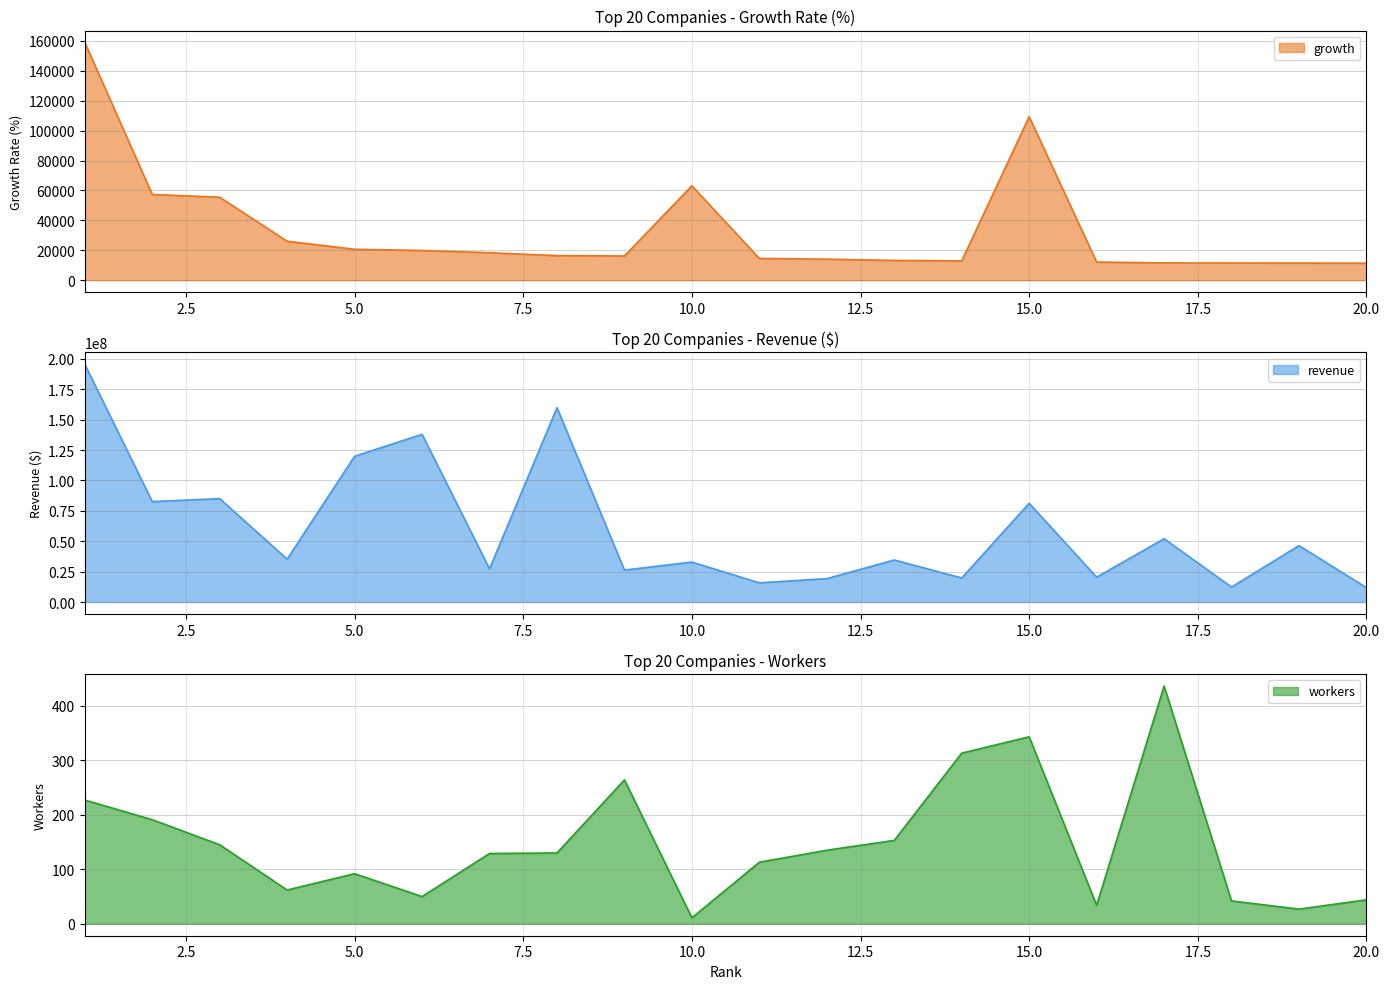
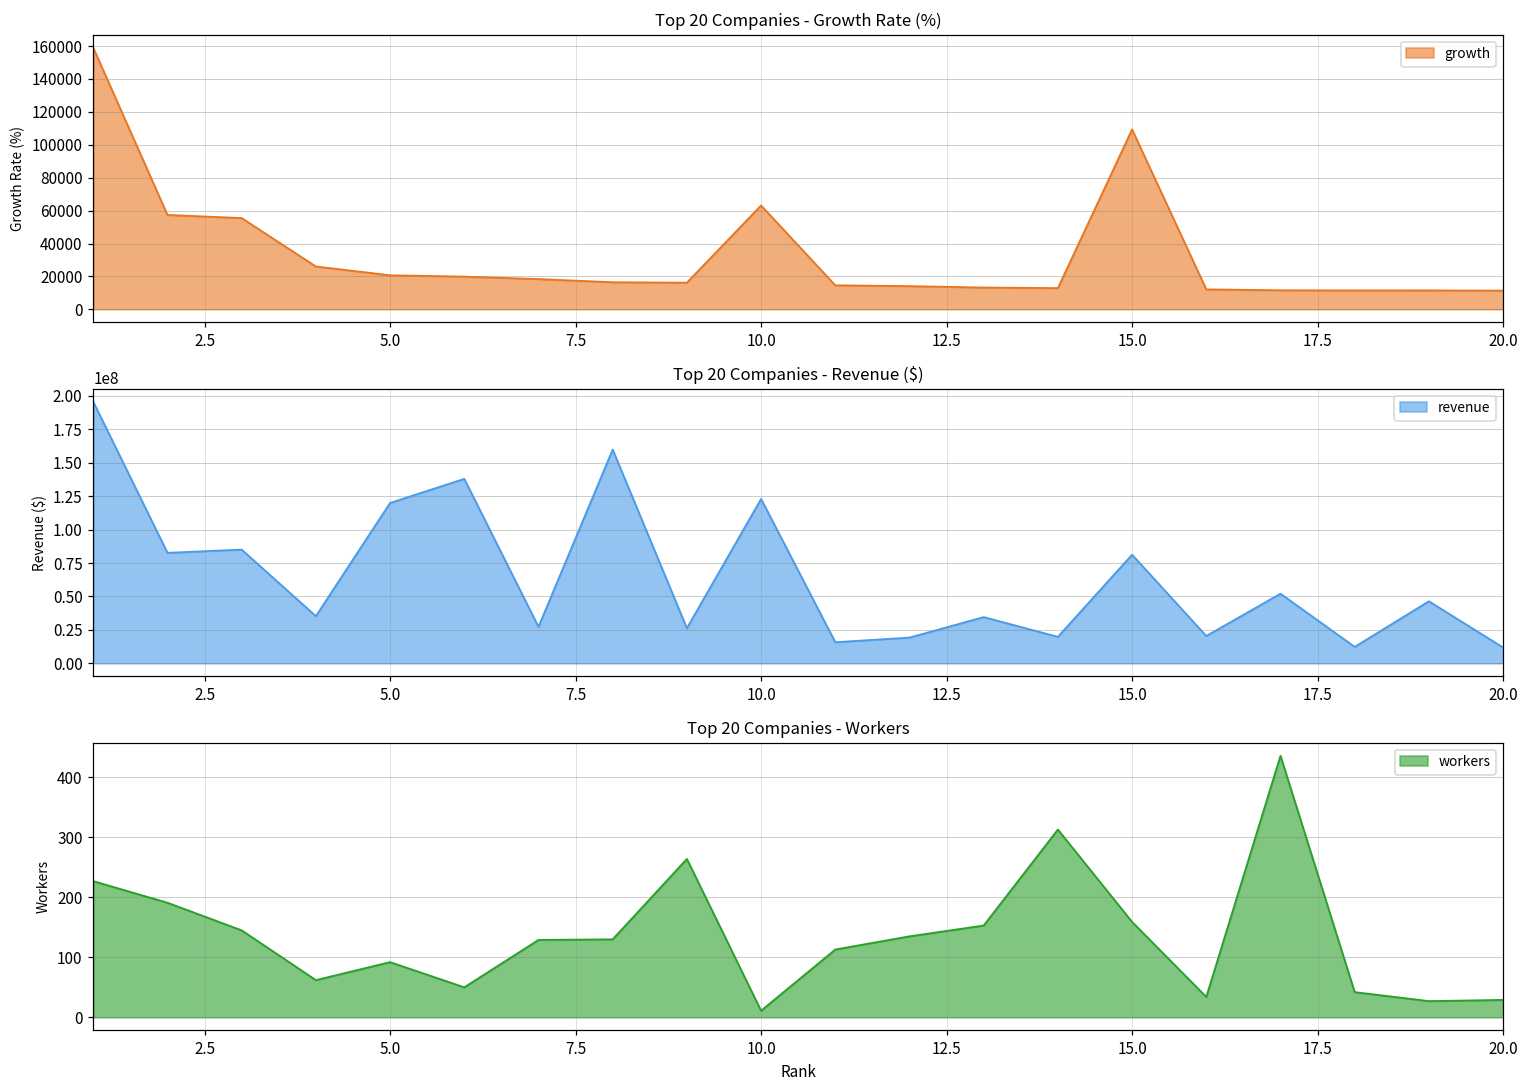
Top 20 Companies - Revenue ($), 10.0: 33000000 -> 123000000
Top 20 Companies - Workers, 15.0: 340 -> 160
Top 20 Companies - Workers, 20.0: 40 -> 30
